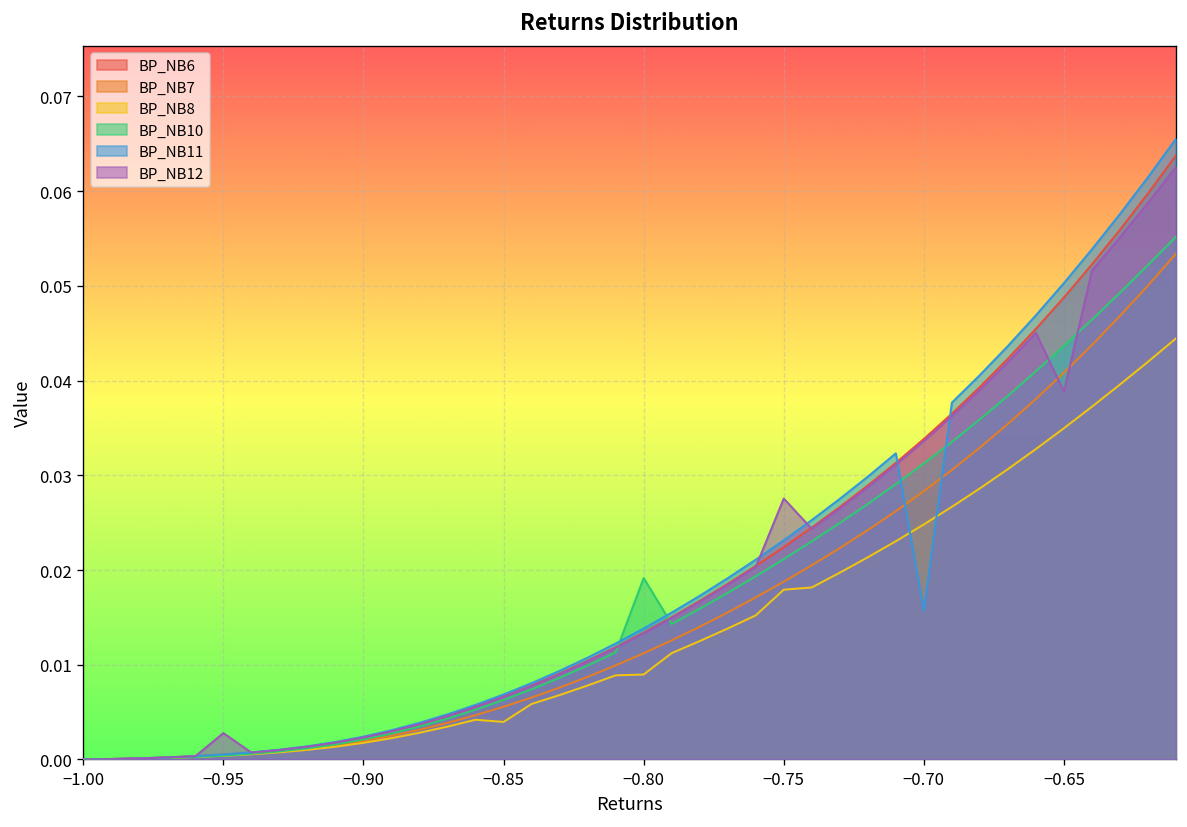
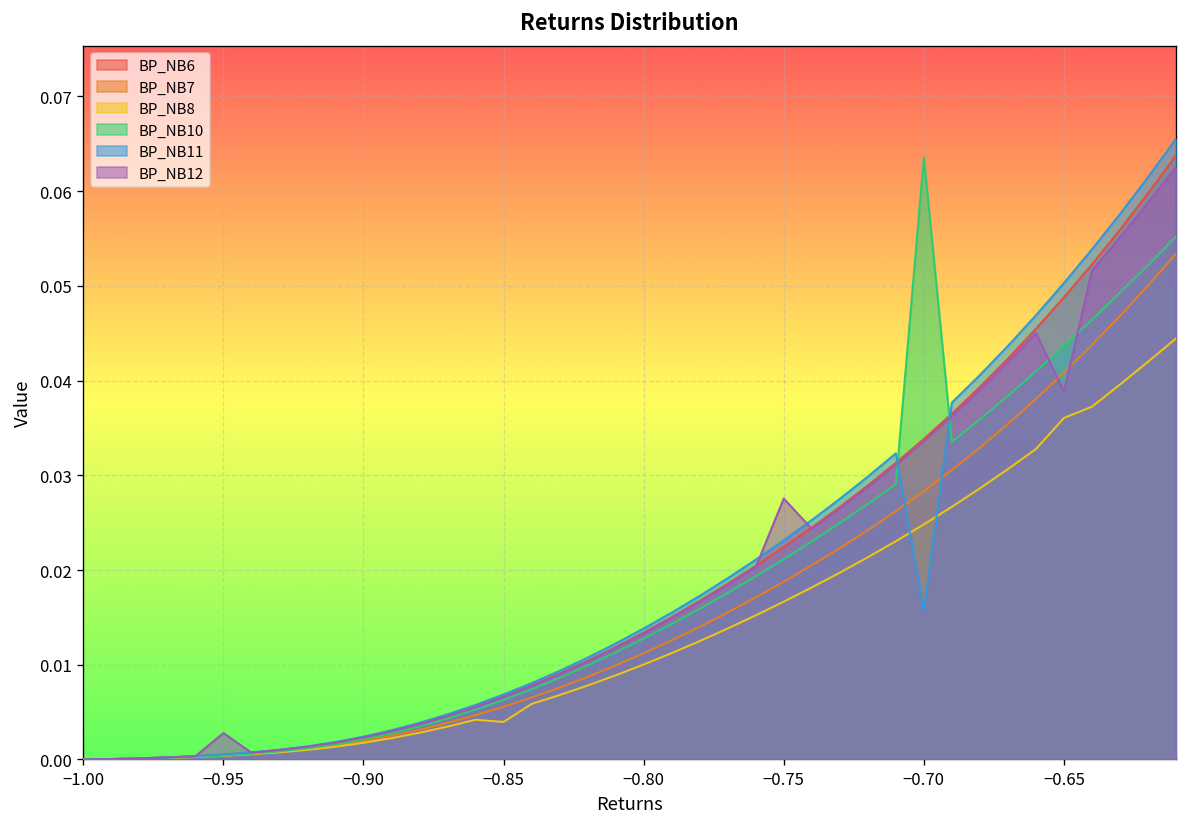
BP_NB8, −0.80: 0.009 -> 0.010
BP_NB10, −0.80: 0.019 -> 0.013
BP_NB8, −0.75: 0.018 -> 0.017
BP_NB10, −0.70: 0.031 -> 0.064
BP_NB8, −0.65: 0.035 -> 0.036
